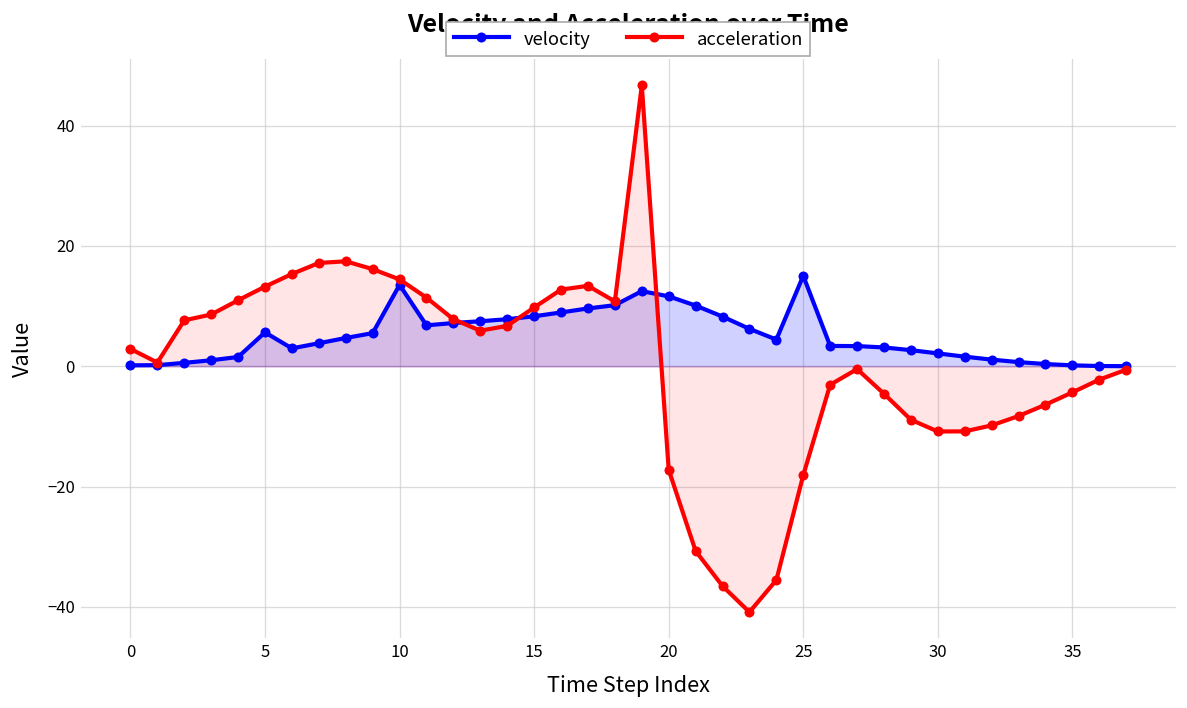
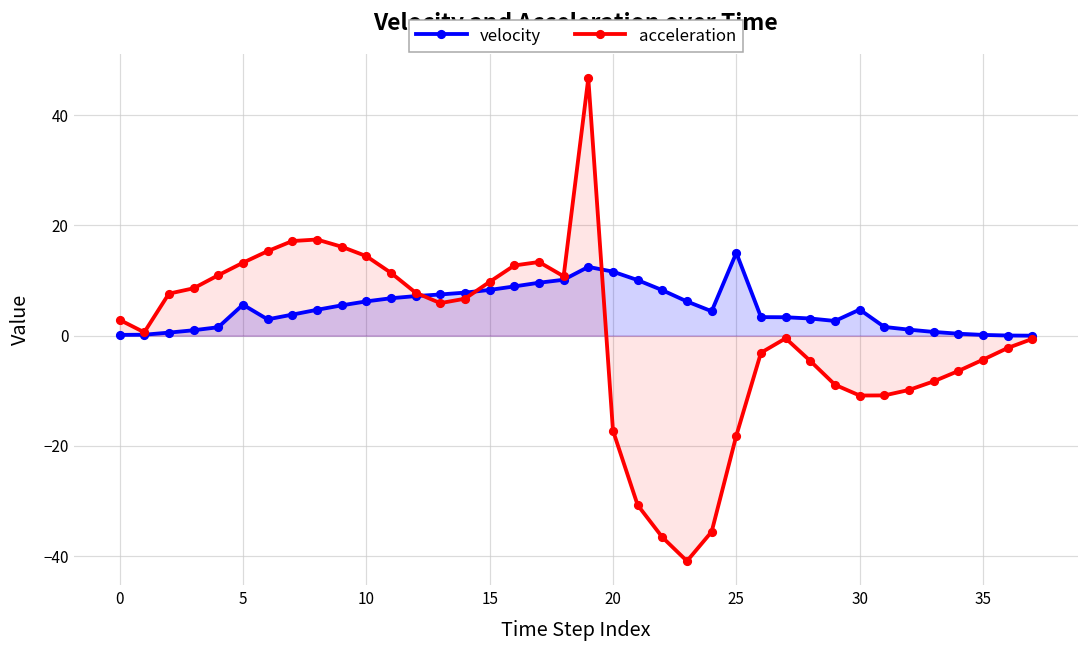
velocity, 10: 14 -> 6
velocity, 30: 2 -> 5
